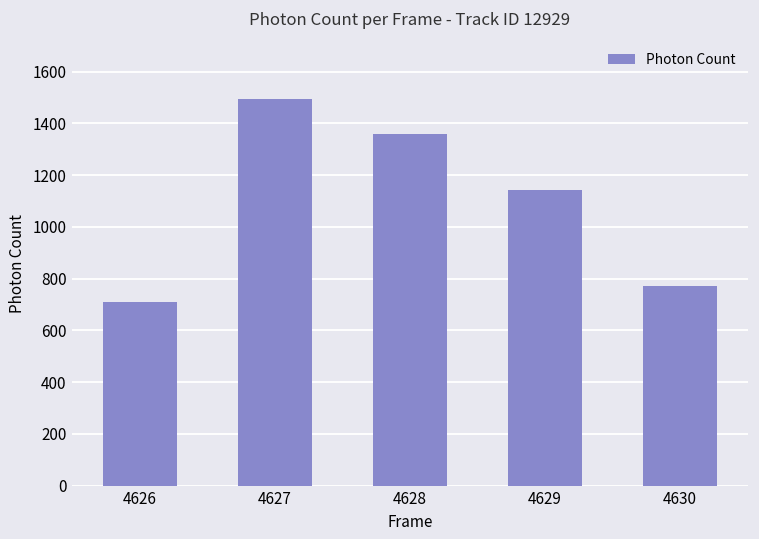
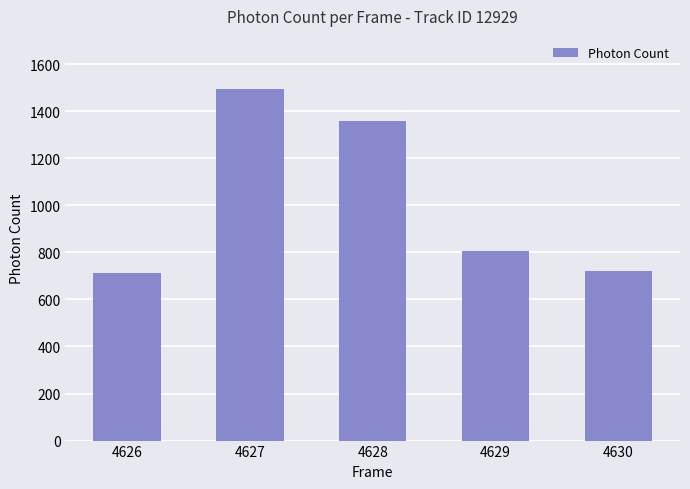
4629: 1140 -> 810
4630: 770 -> 720
